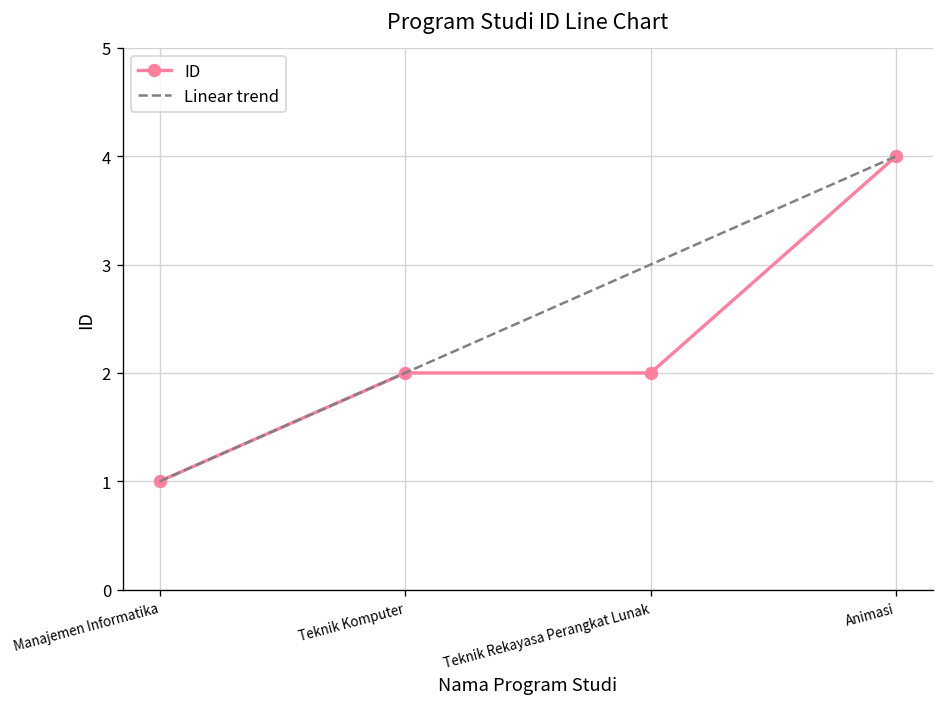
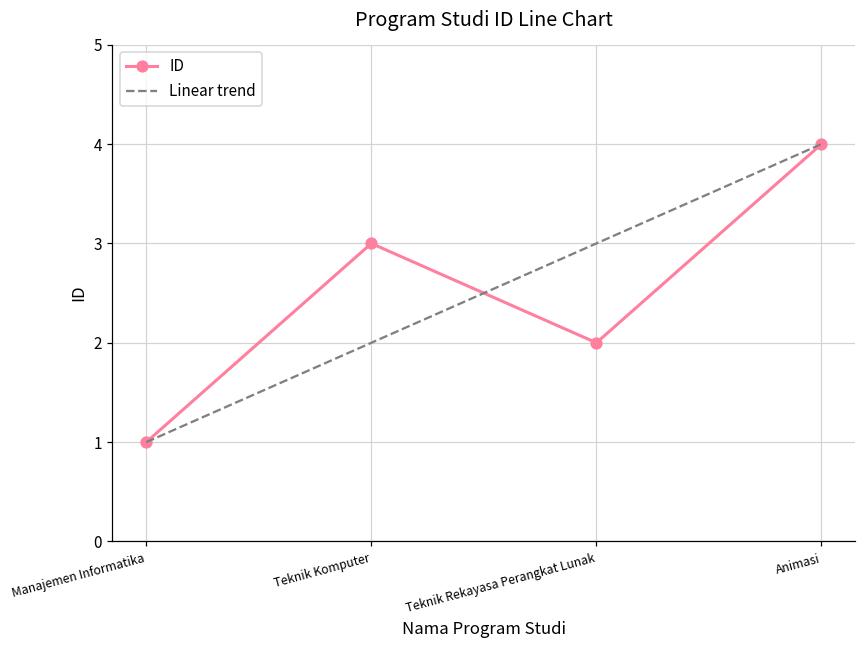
ID, Teknik Komputer: 2 -> 3
